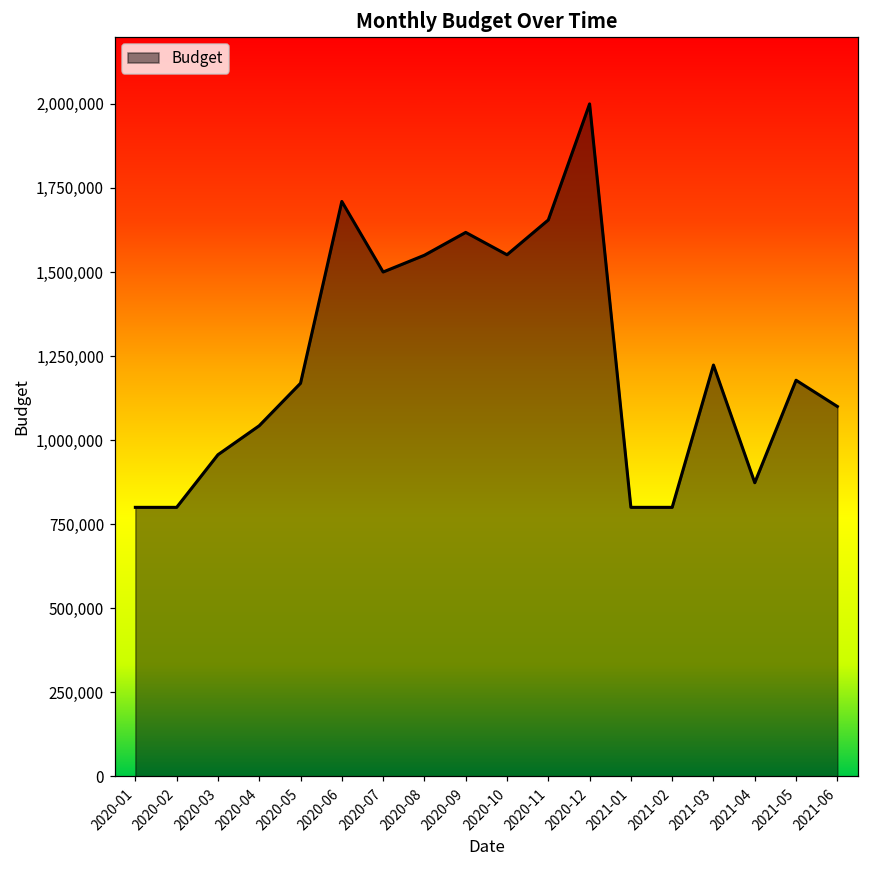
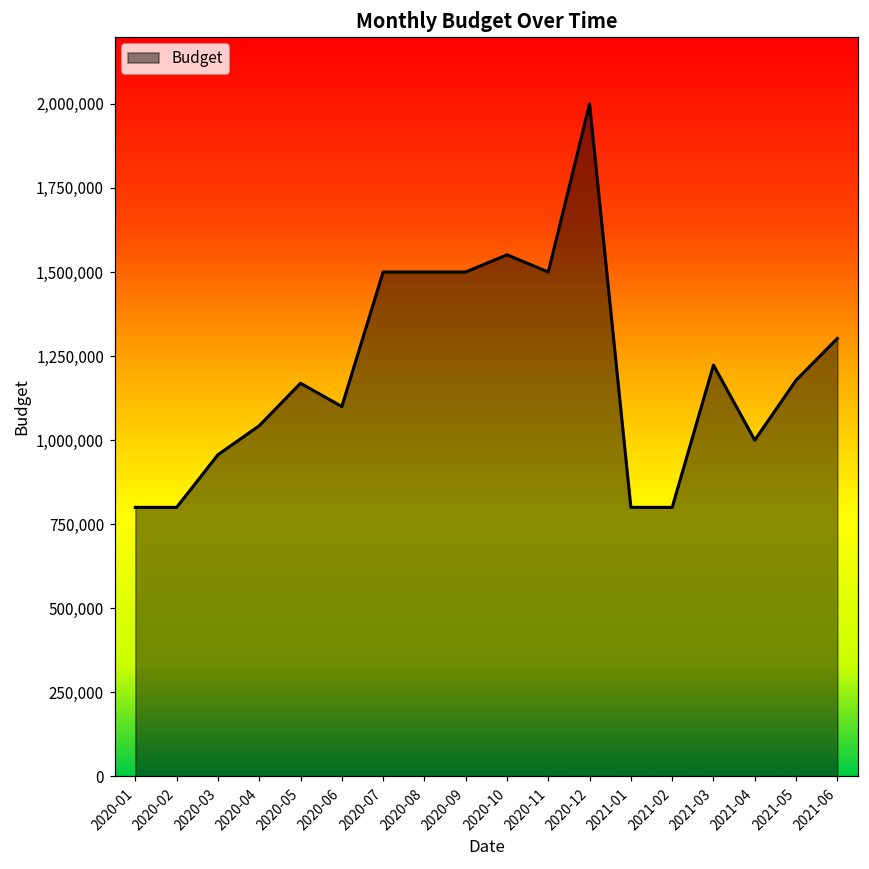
2020-06: 1,710,000 -> 1,100,000
2020-08: 1,550,000 -> 1,500,000
2020-09: 1,620,000 -> 1,500,000
2020-11: 1,650,000 -> 1,500,000
2021-04: 870,000 -> 1,000,000
2021-06: 1,100,000 -> 1,300,000
